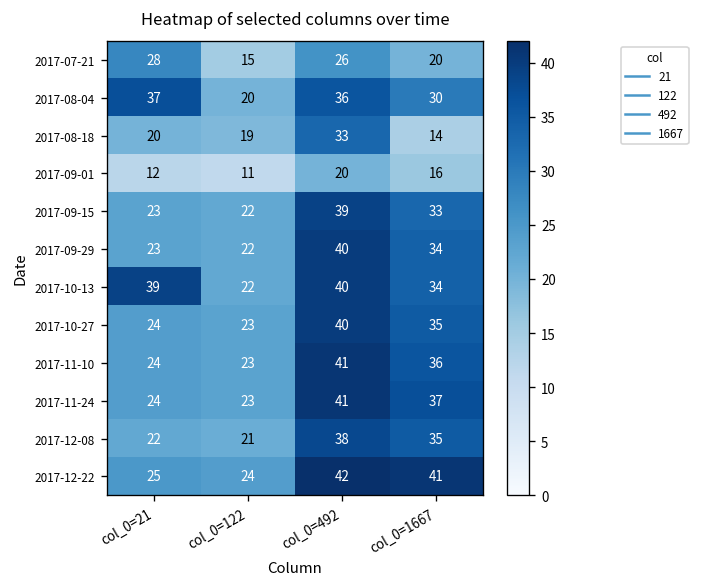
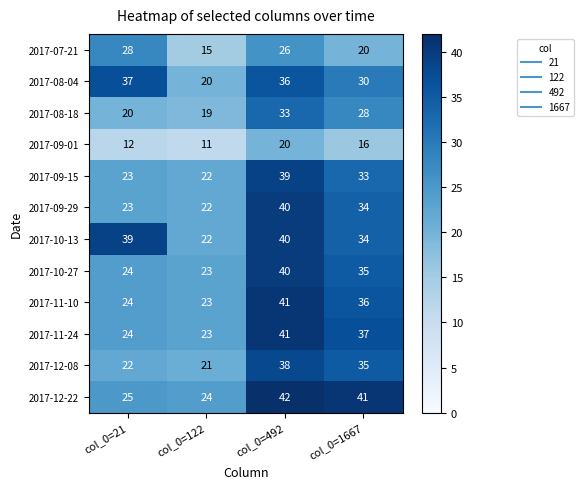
2017-08-18, col_0=1667: 14 -> 28
